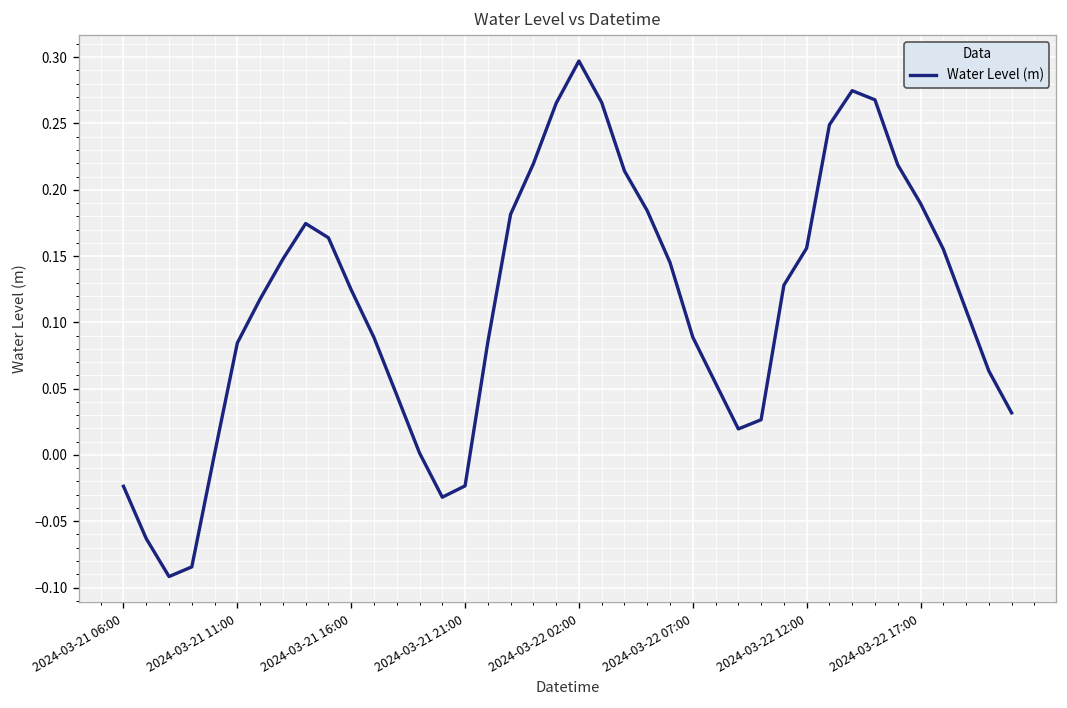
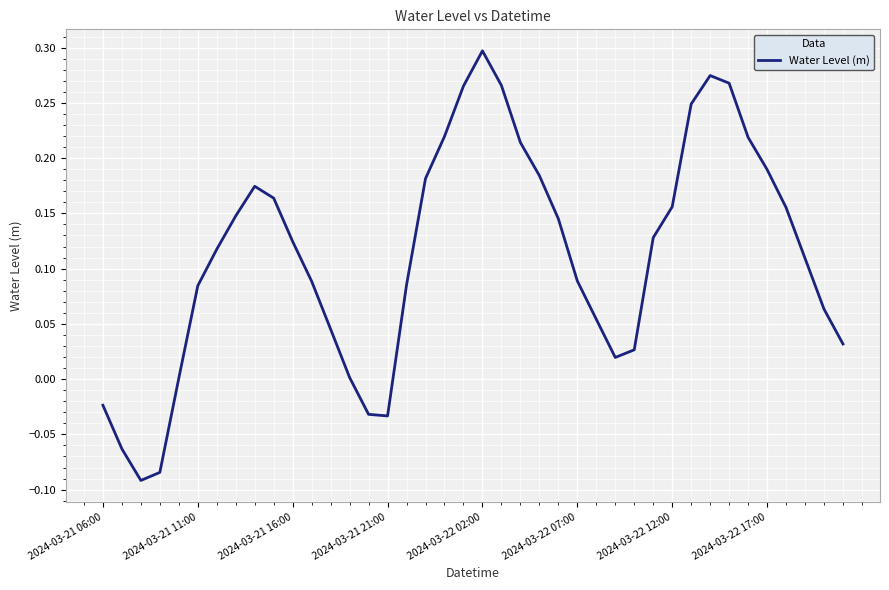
2024-03-21 21:00: -0.023 -> -0.033
